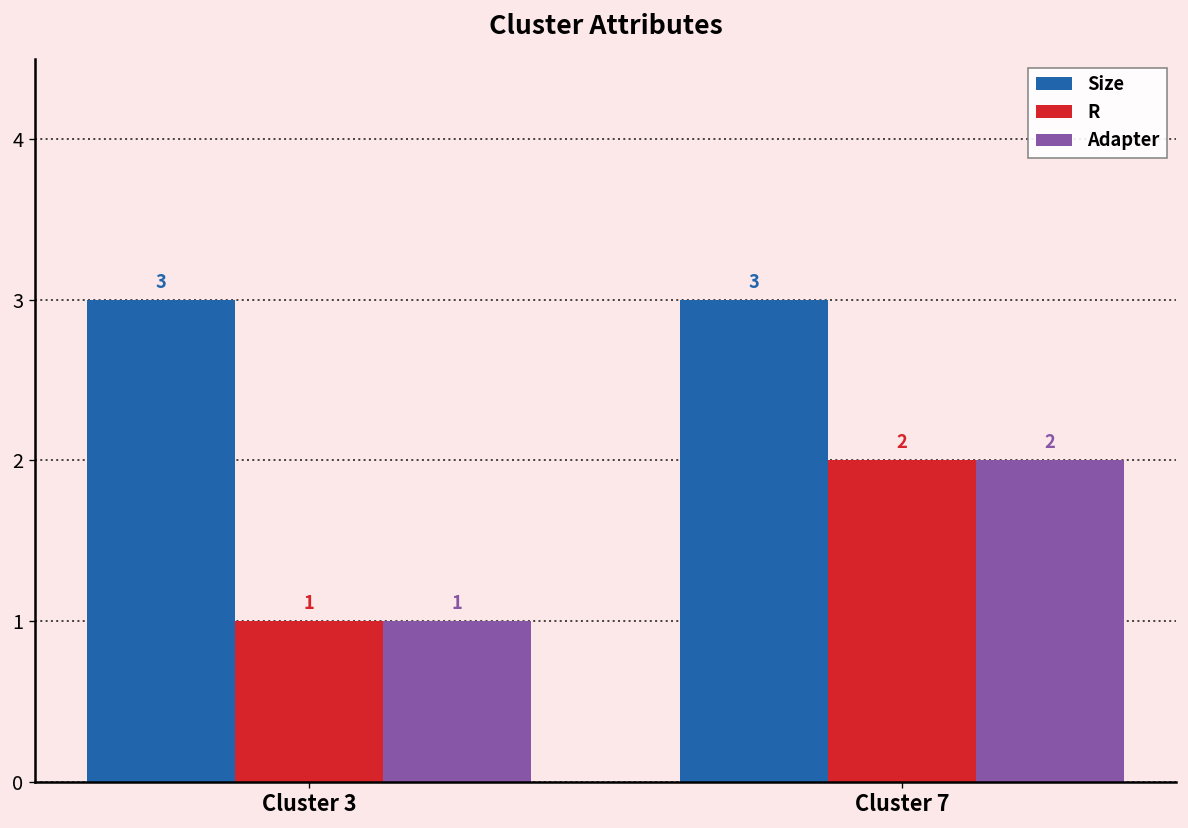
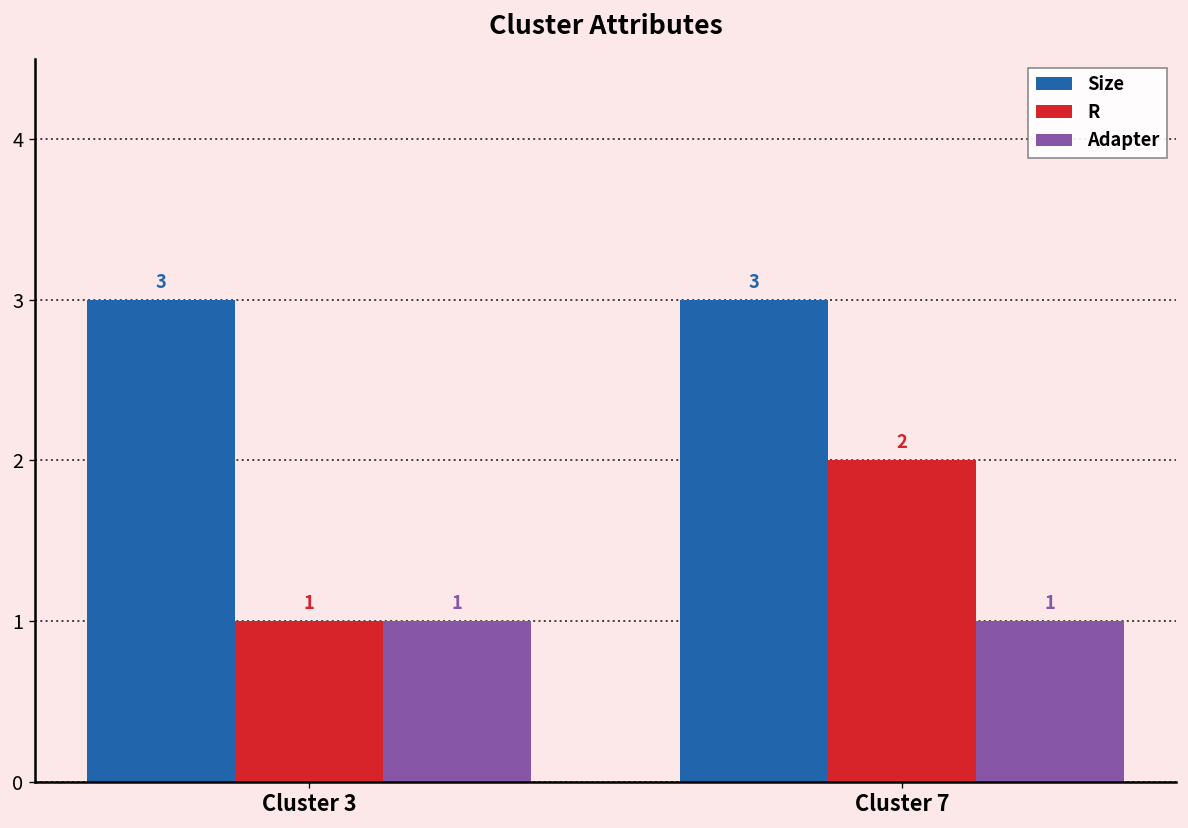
Adapter, Cluster 7: 2 -> 1
